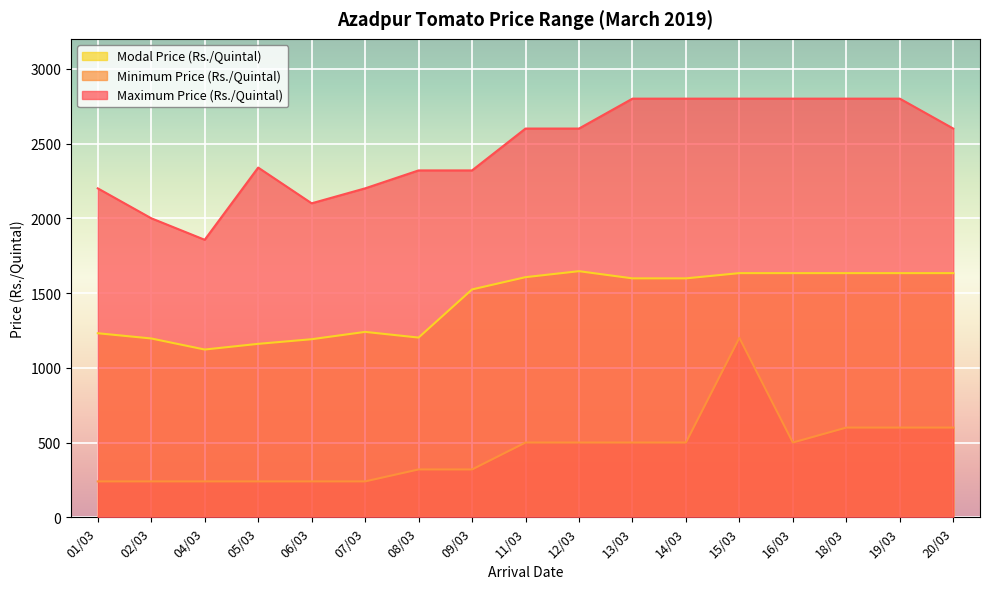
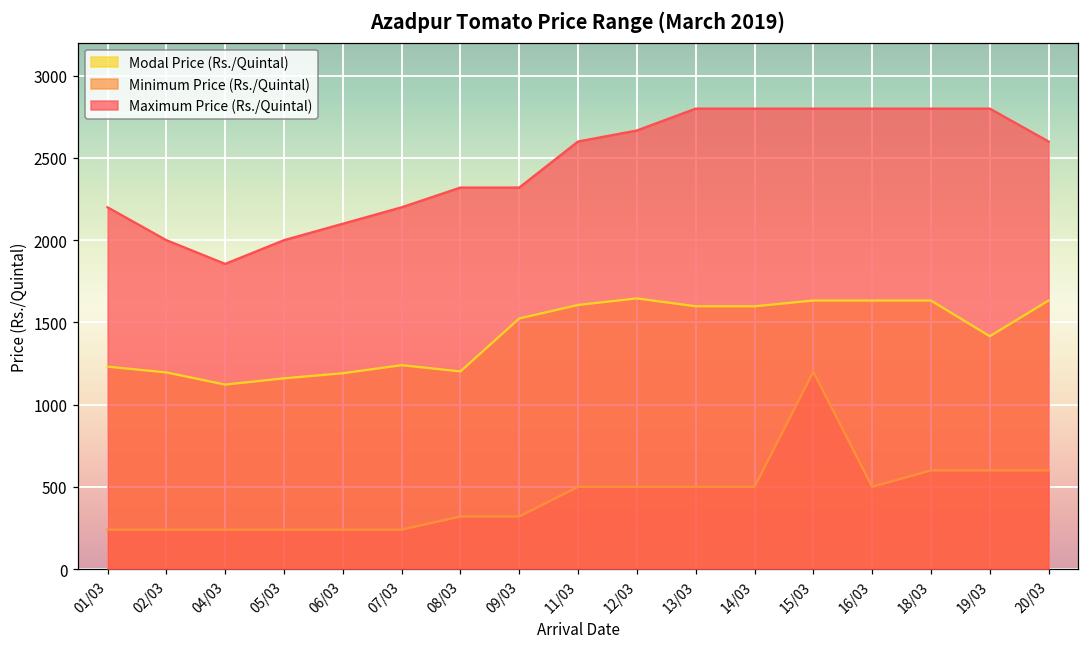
Maximum Price (Rs./Quintal), 05/03: 2340 -> 2000
Maximum Price (Rs./Quintal), 12/03: 2600 -> 2670
Modal Price (Rs./Quintal), 19/03: 1630 -> 1420
